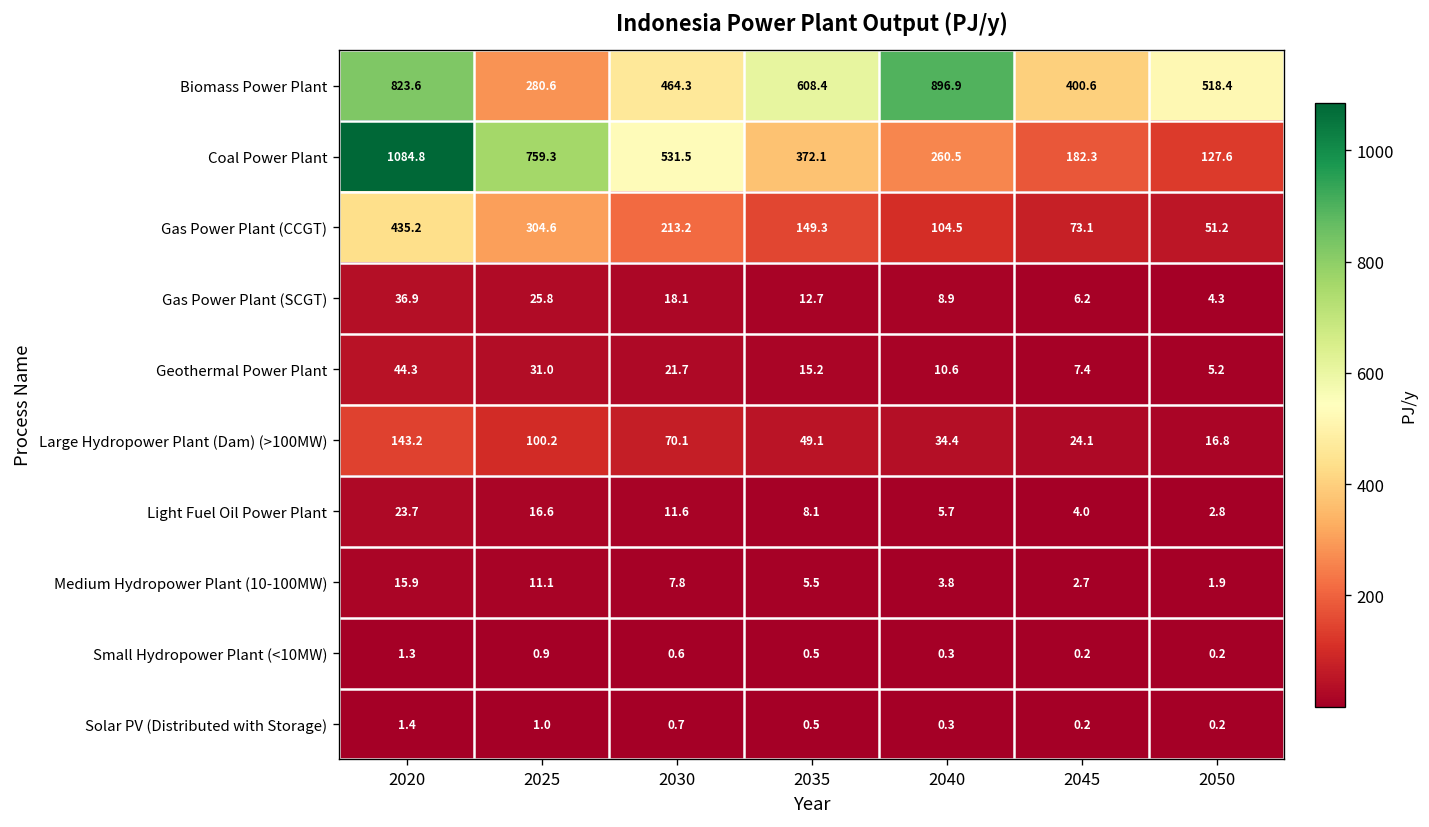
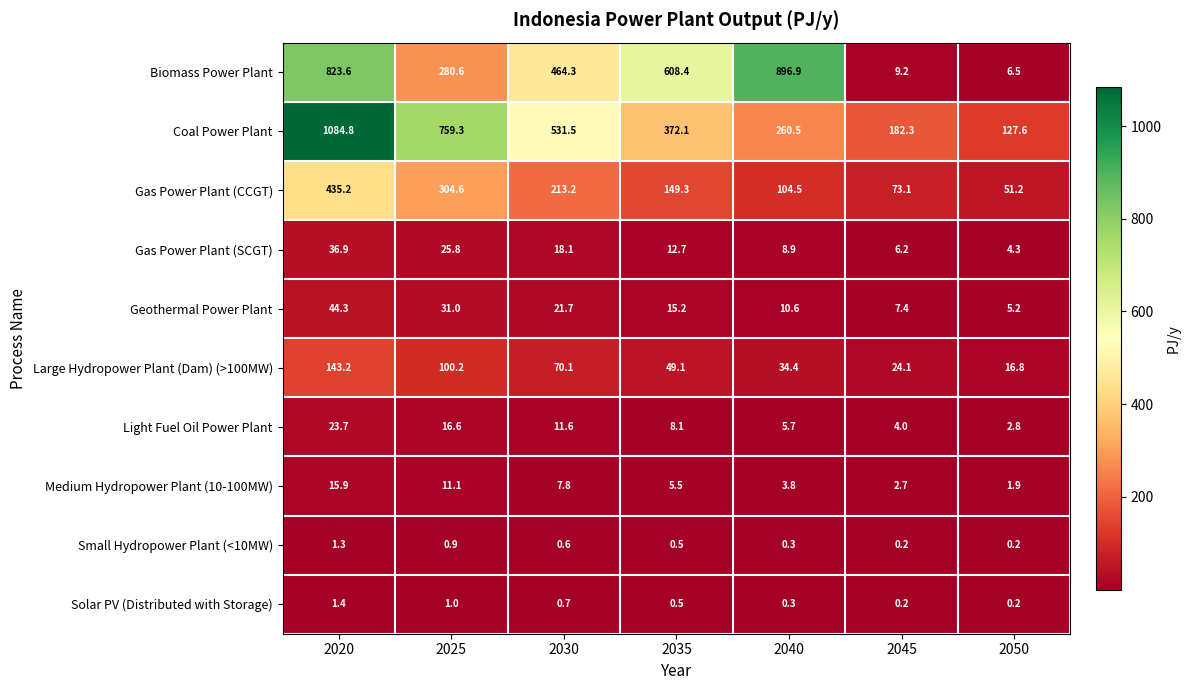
Biomass Power Plant, 2045: 400.6 -> 9.2
Biomass Power Plant, 2050: 518.4 -> 6.5
